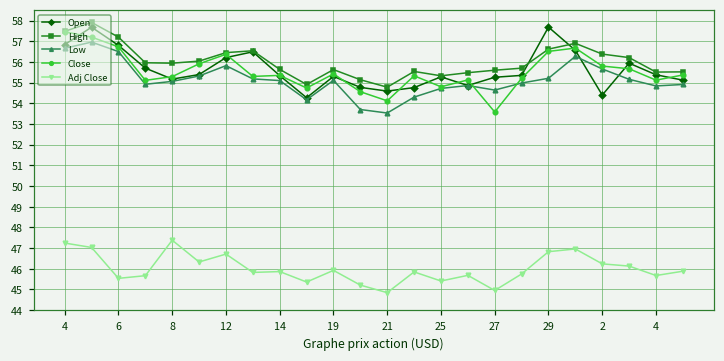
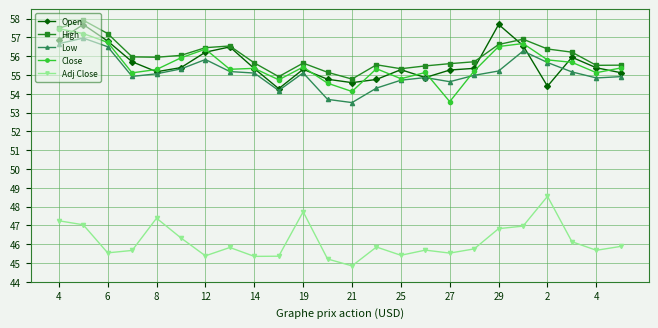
Adj Close, 12: 46.7 -> 45.4
Adj Close, 14: 45.9 -> 45.4
Adj Close, 19: 45.9 -> 47.7
Adj Close, 27: 45.0 -> 45.5
Adj Close, 2: 46.2 -> 48.5
